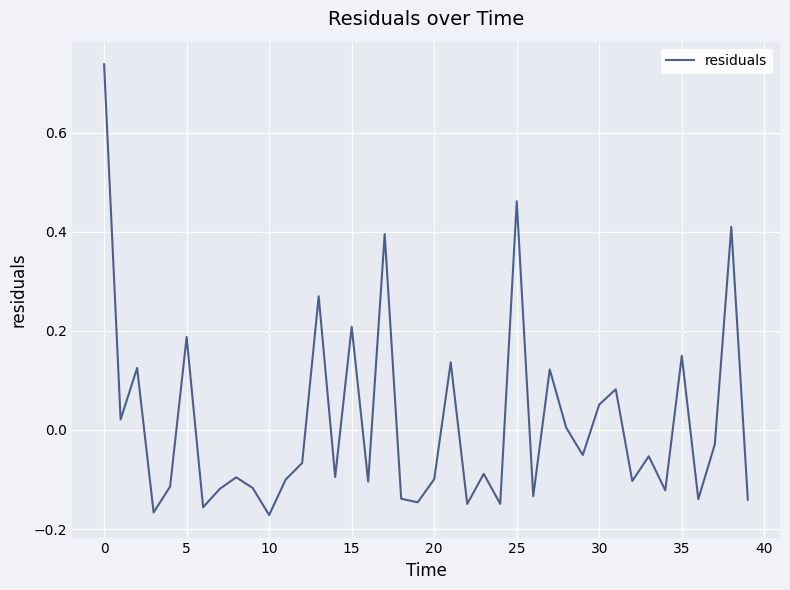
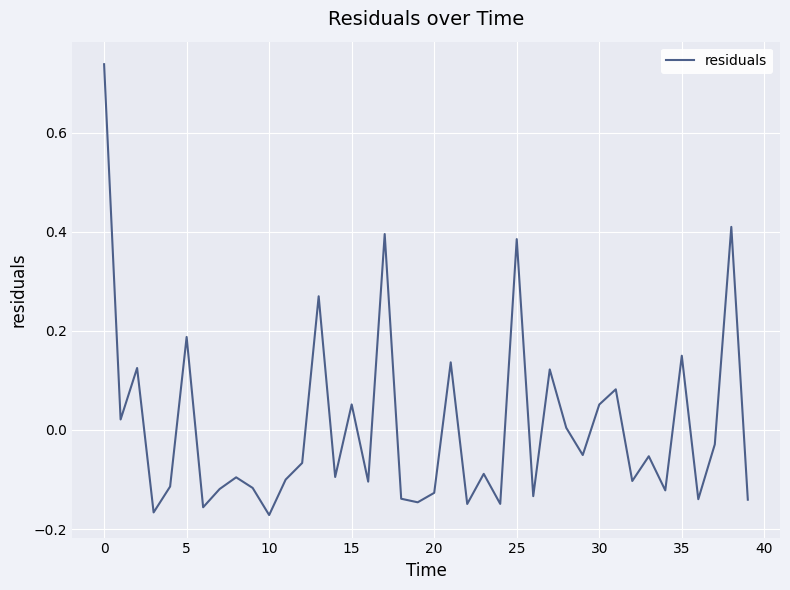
15: 0.21 -> 0.05
20: -0.10 -> -0.13
25: 0.46 -> 0.38
